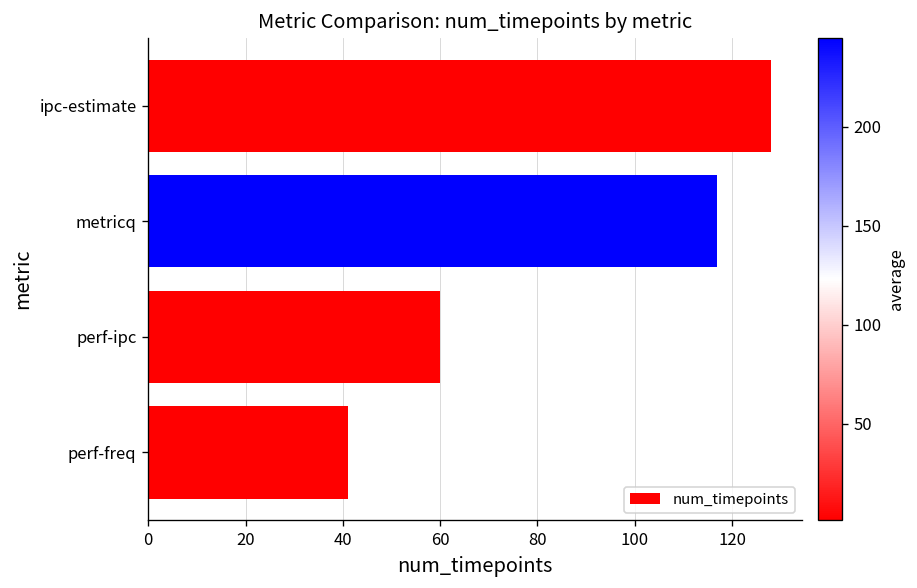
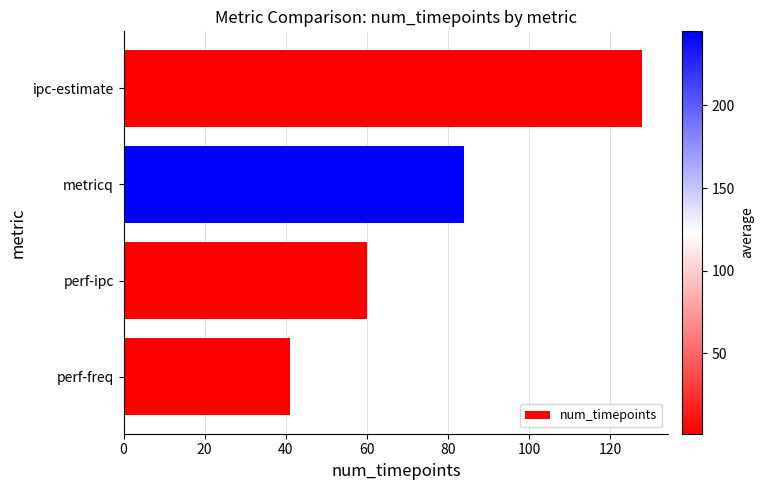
metricq: 117 -> 84
